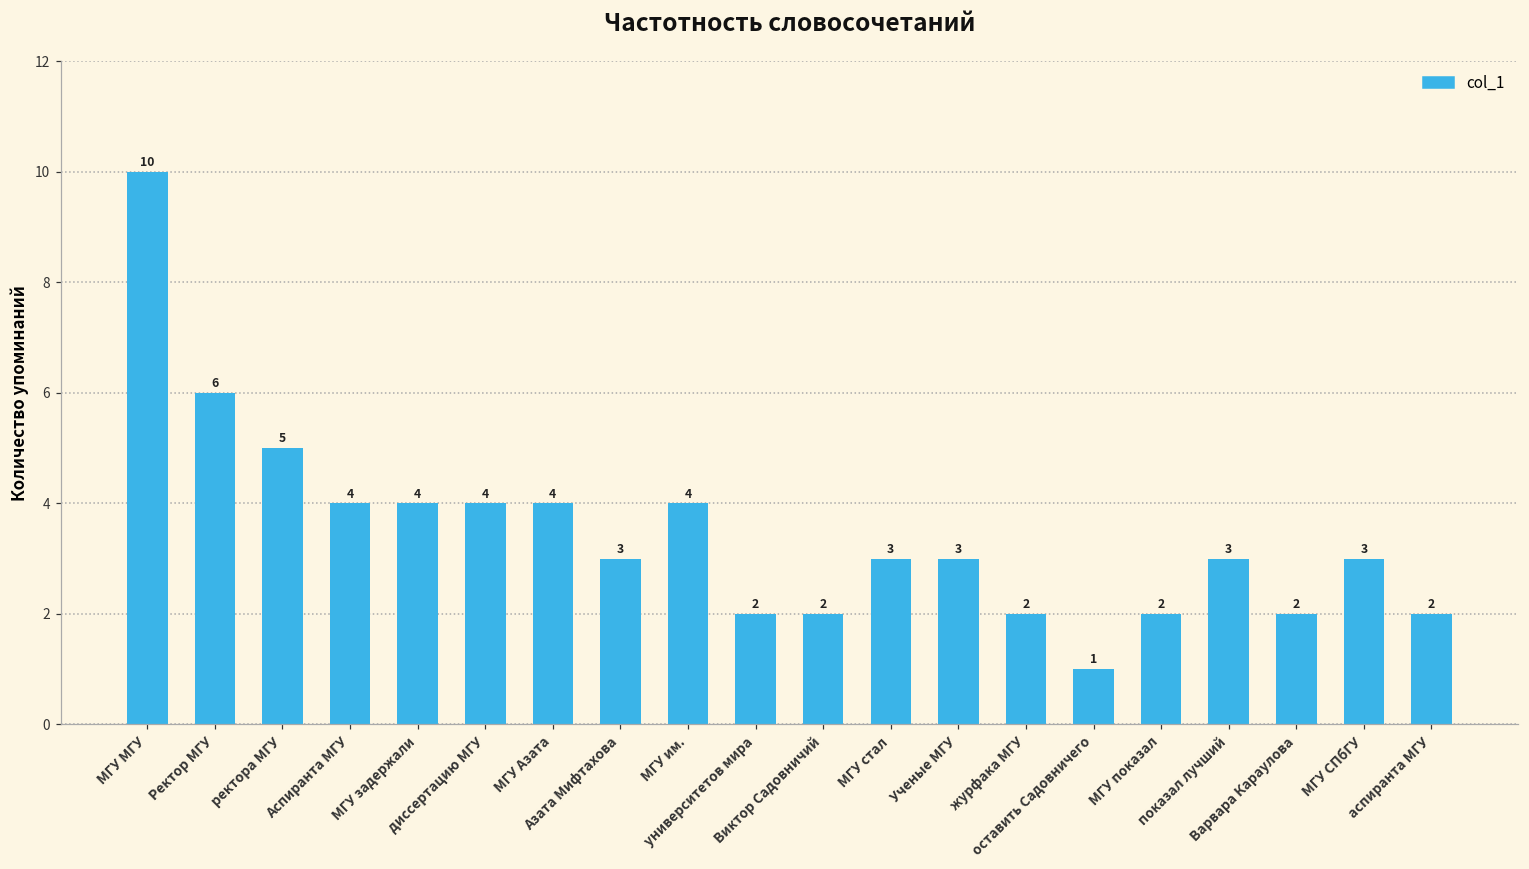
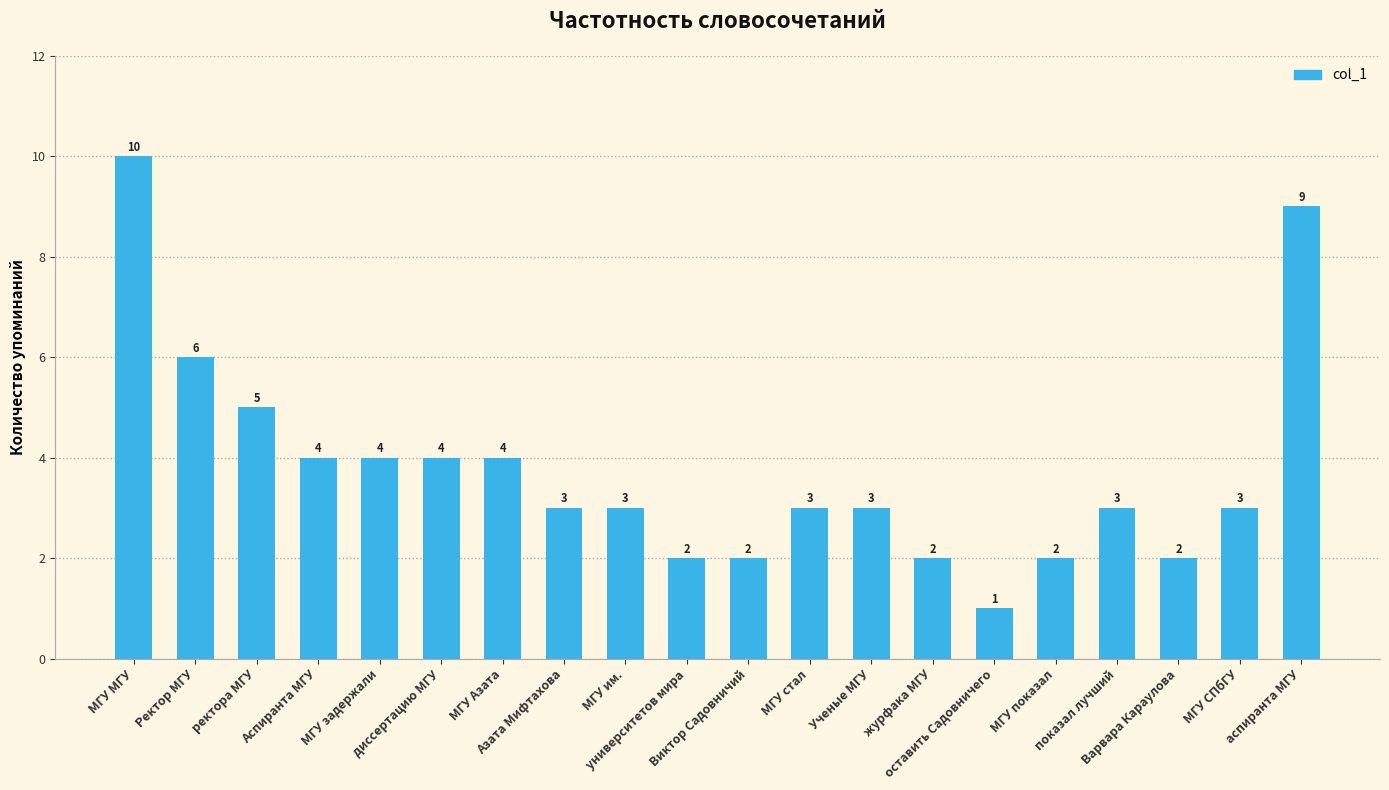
МГУ им.: 4 -> 3
аспиранта МГУ: 2 -> 9
